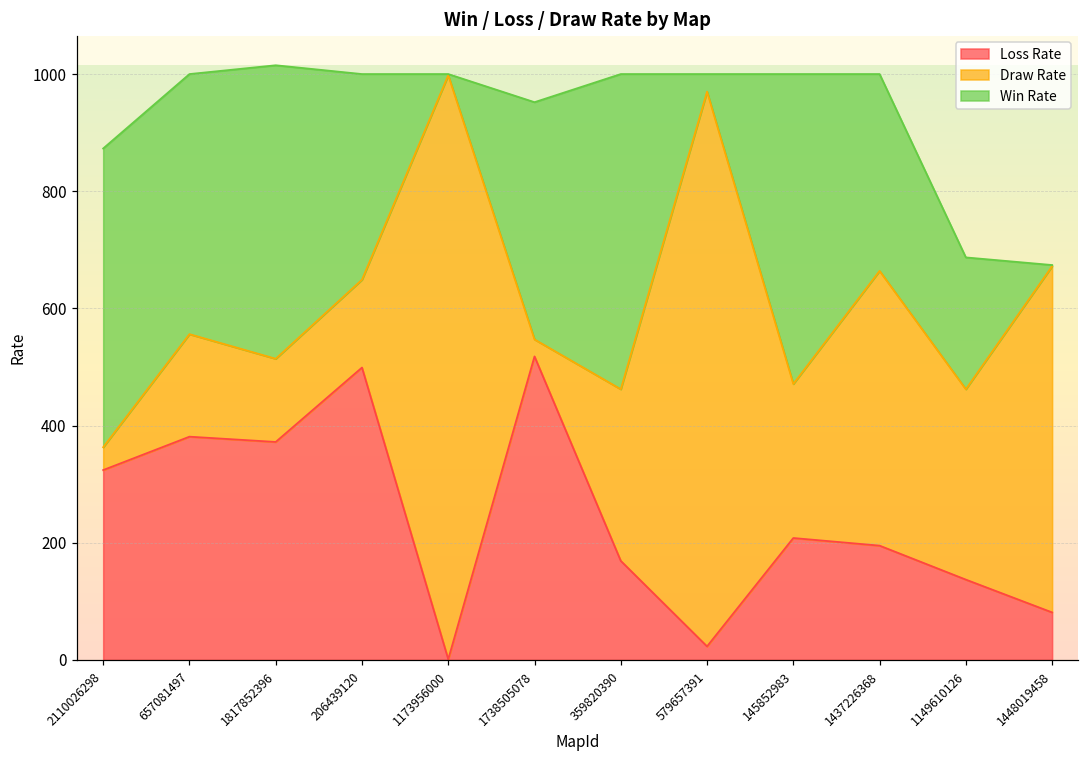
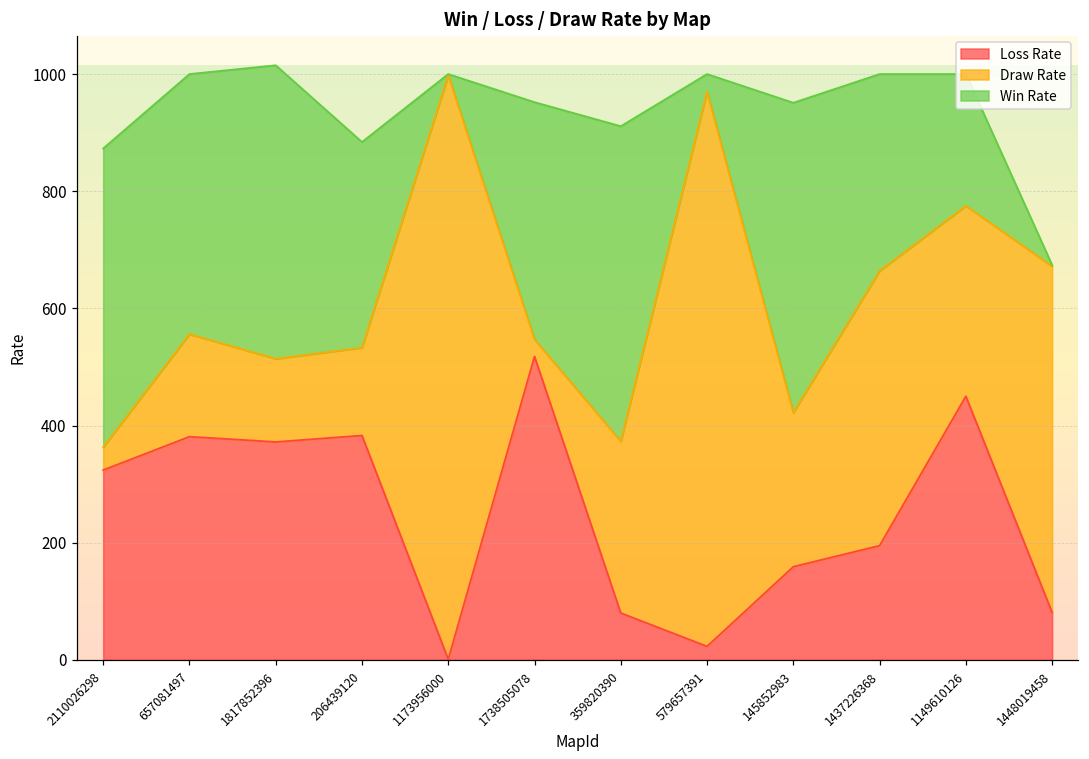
Loss Rate, 206439120: 500 -> 380
Loss Rate, 359820390: 170 -> 80
Loss Rate, 145852983: 210 -> 160
Loss Rate, 1149610126: 140 -> 450
